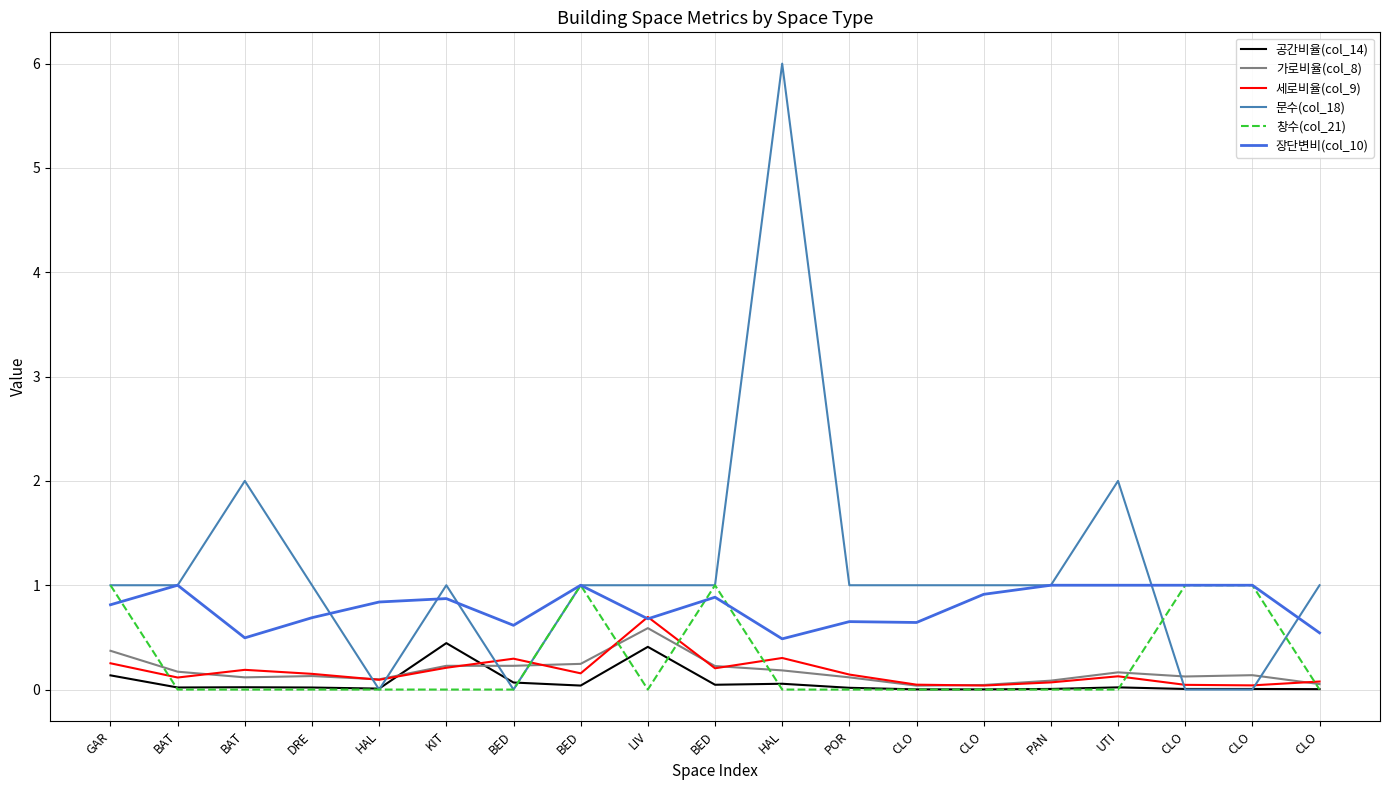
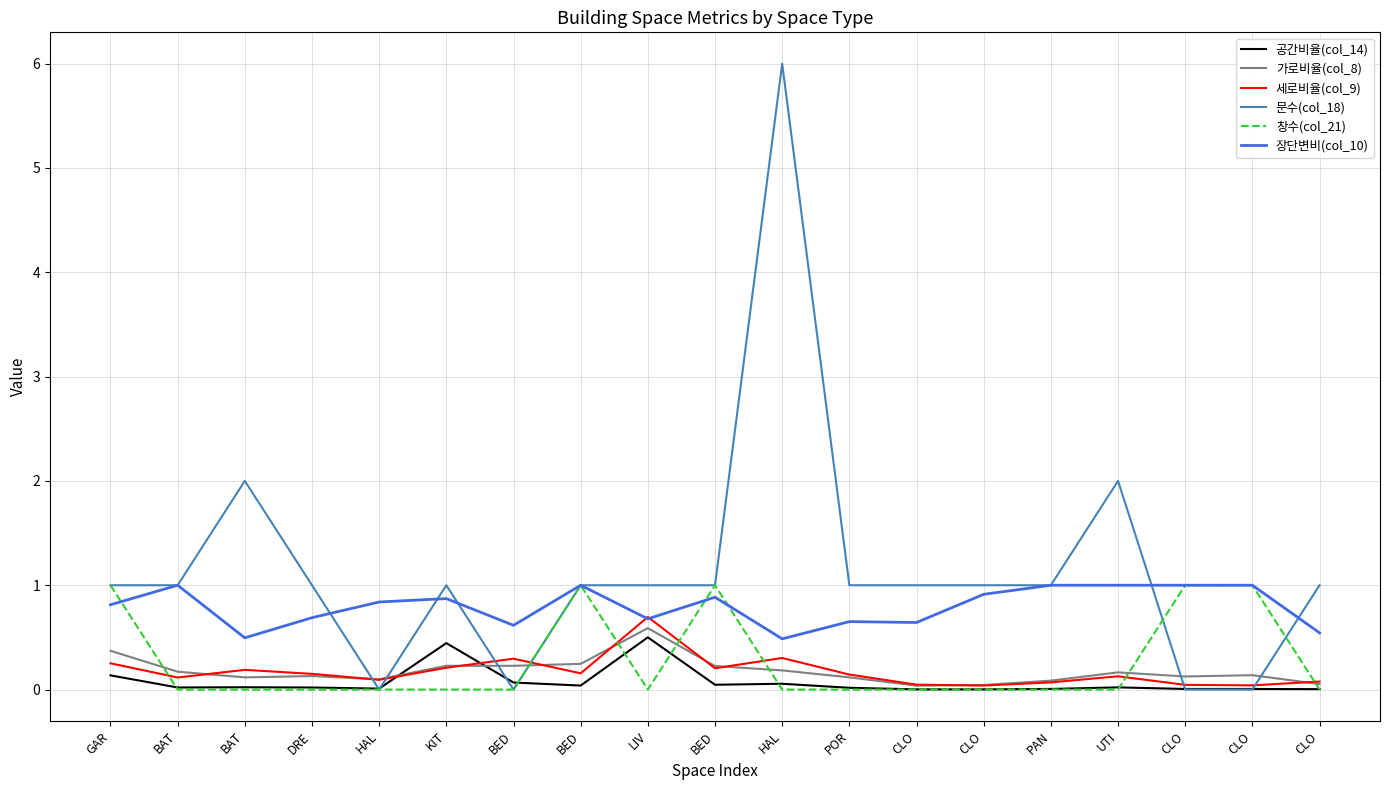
공간비율(col_14), LIV: 0.41 -> 0.50
